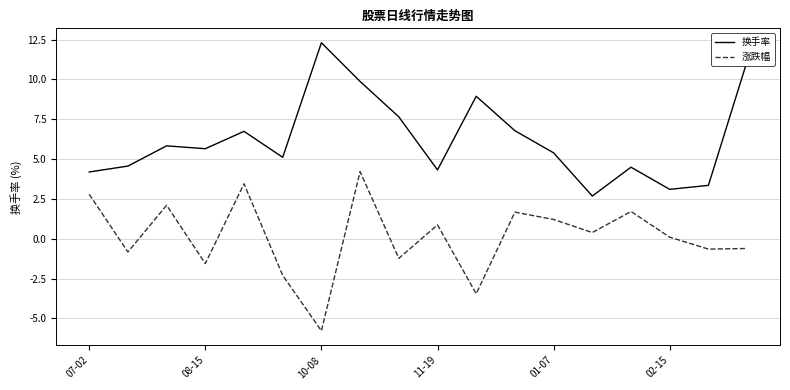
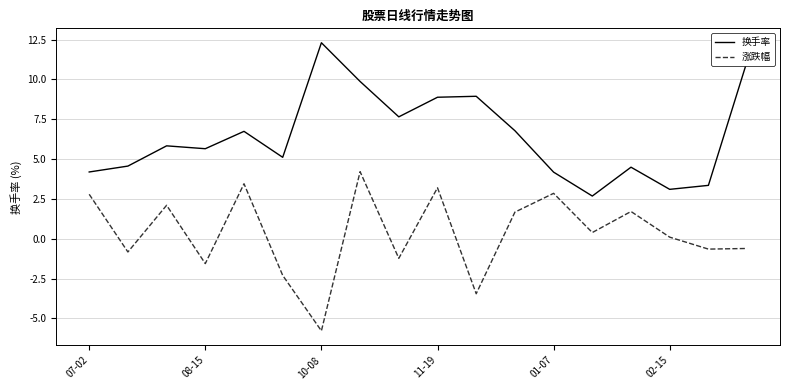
换手率, 11-19: 4.3 -> 8.9
涨跌幅, 11-19: 0.9 -> 3.2
换手率, 01-07: 5.4 -> 4.2
涨跌幅, 01-07: 1.2 -> 2.9
